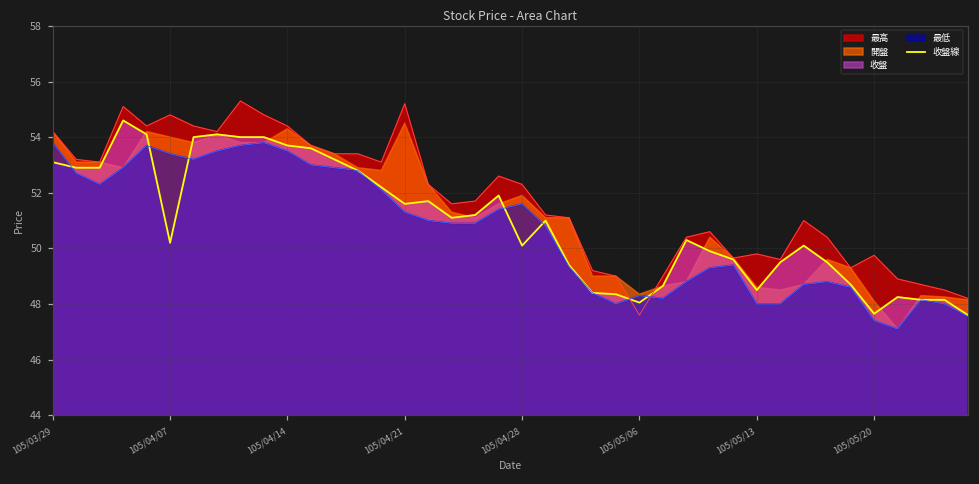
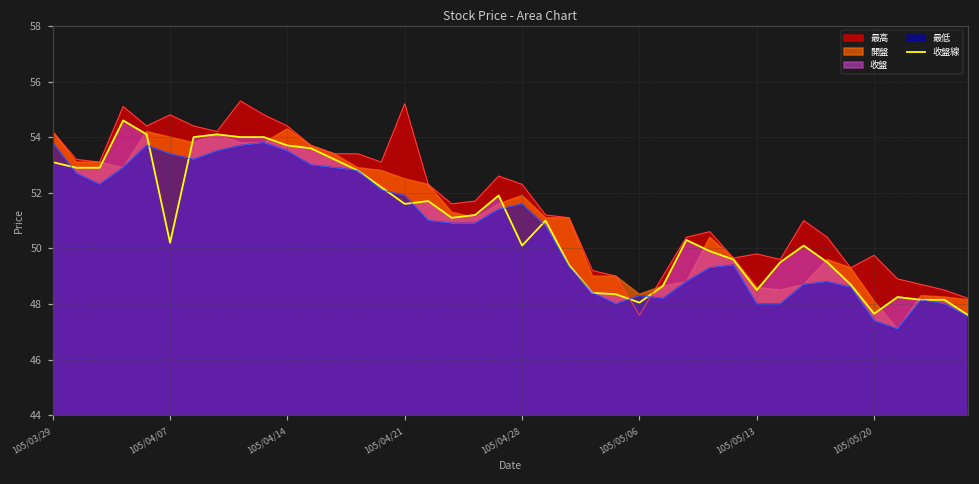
開盤, 105/04/21: 54.5 -> 52.5
最低, 105/04/21: 51.3 -> 51.9
